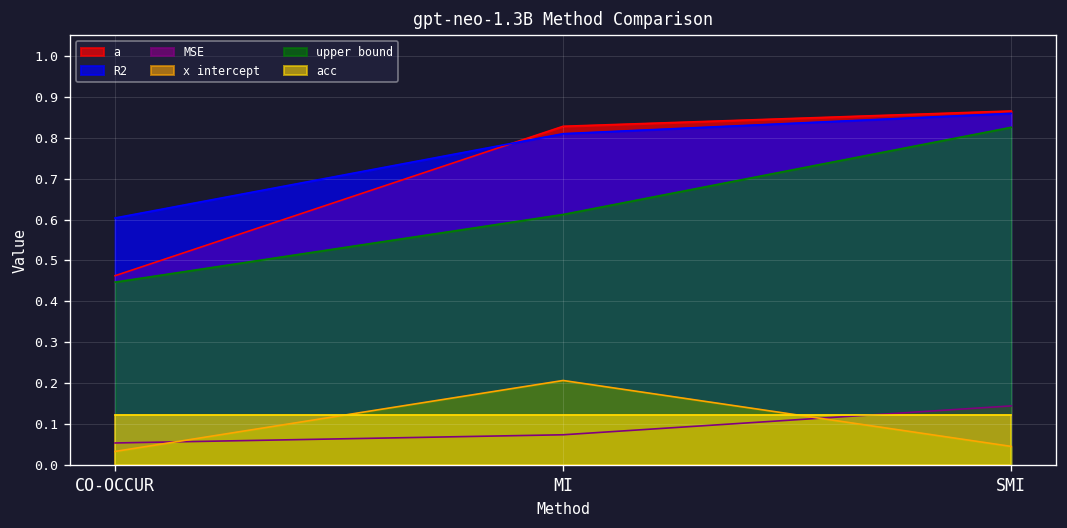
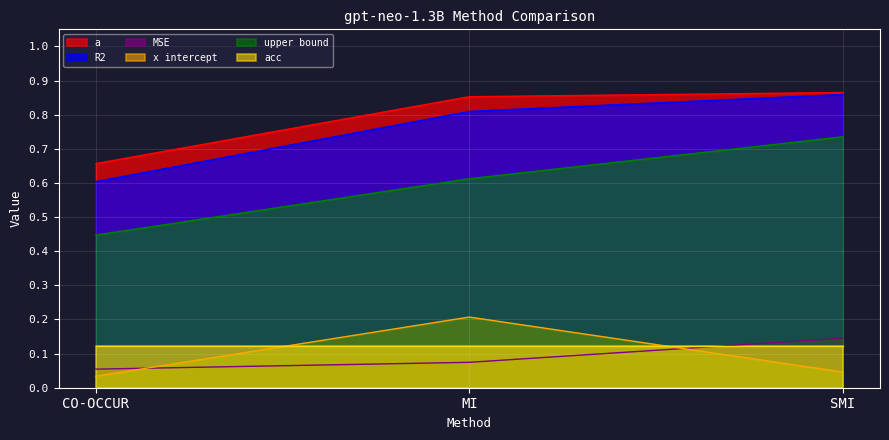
a, CO-OCCUR: 0.46 -> 0.66
a, MI: 0.83 -> 0.85
upper bound, SMI: 0.83 -> 0.74
